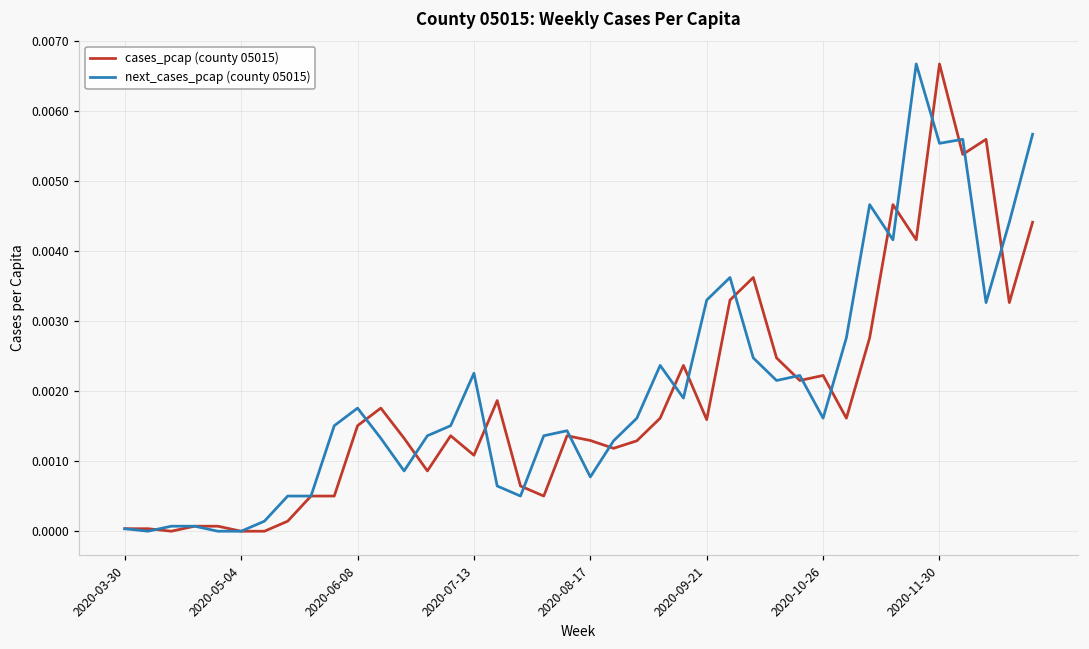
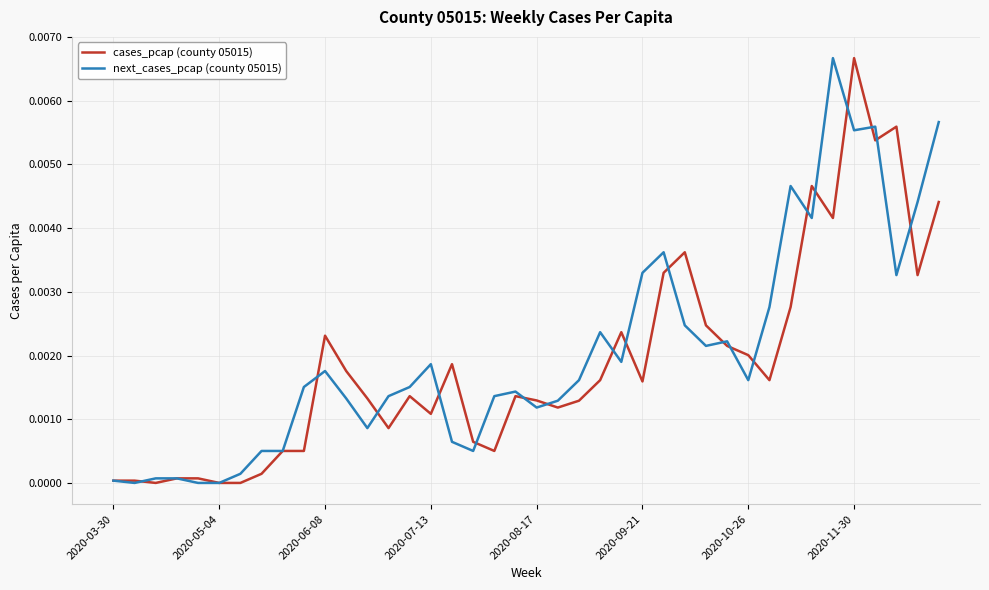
cases_pcap (county 05015), 2020-06-08: 0.0015 -> 0.0023
next_cases_pcap (county 05015), 2020-07-13: 0.0023 -> 0.0019
next_cases_pcap (county 05015), 2020-08-17: 0.0008 -> 0.0012
cases_pcap (county 05015), 2020-10-26: 0.0022 -> 0.0020
